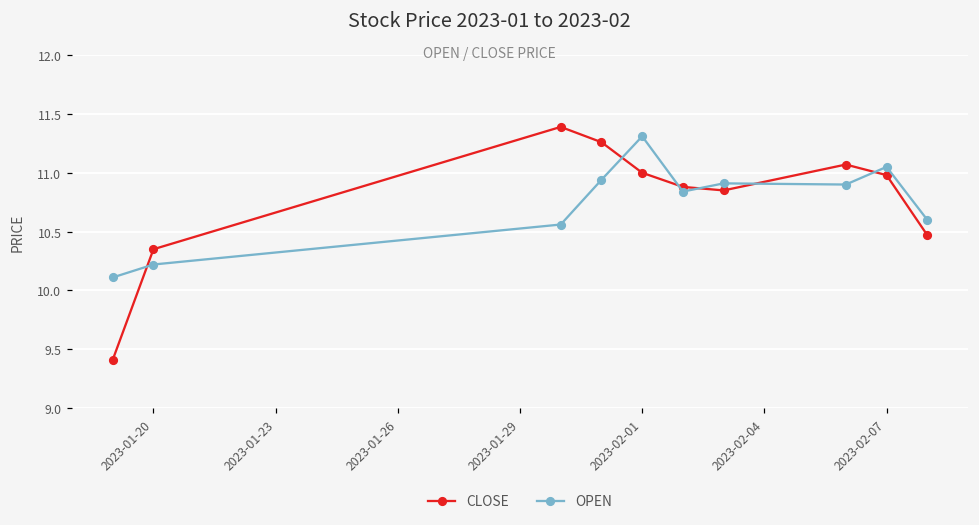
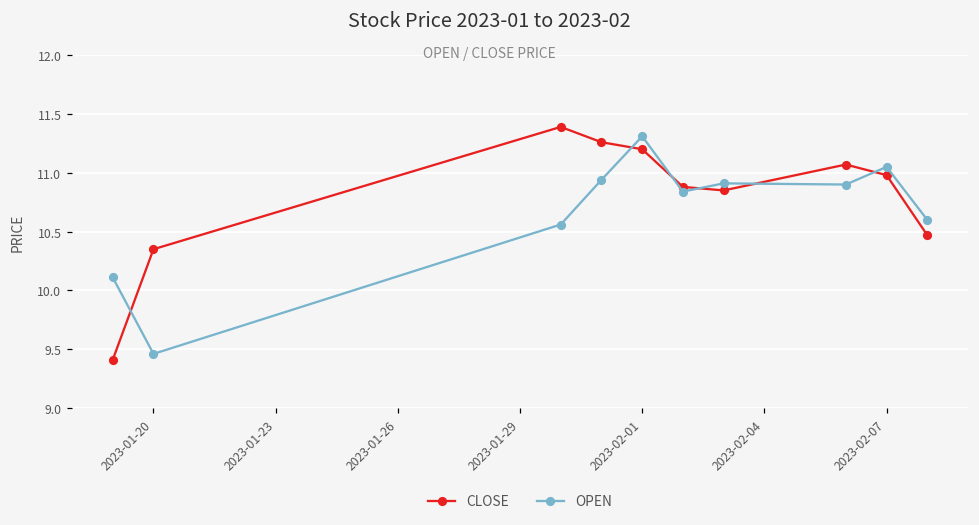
OPEN, 2023-01-20: 10.22 -> 9.46
CLOSE, 2023-02-01: 11.0 -> 11.2
